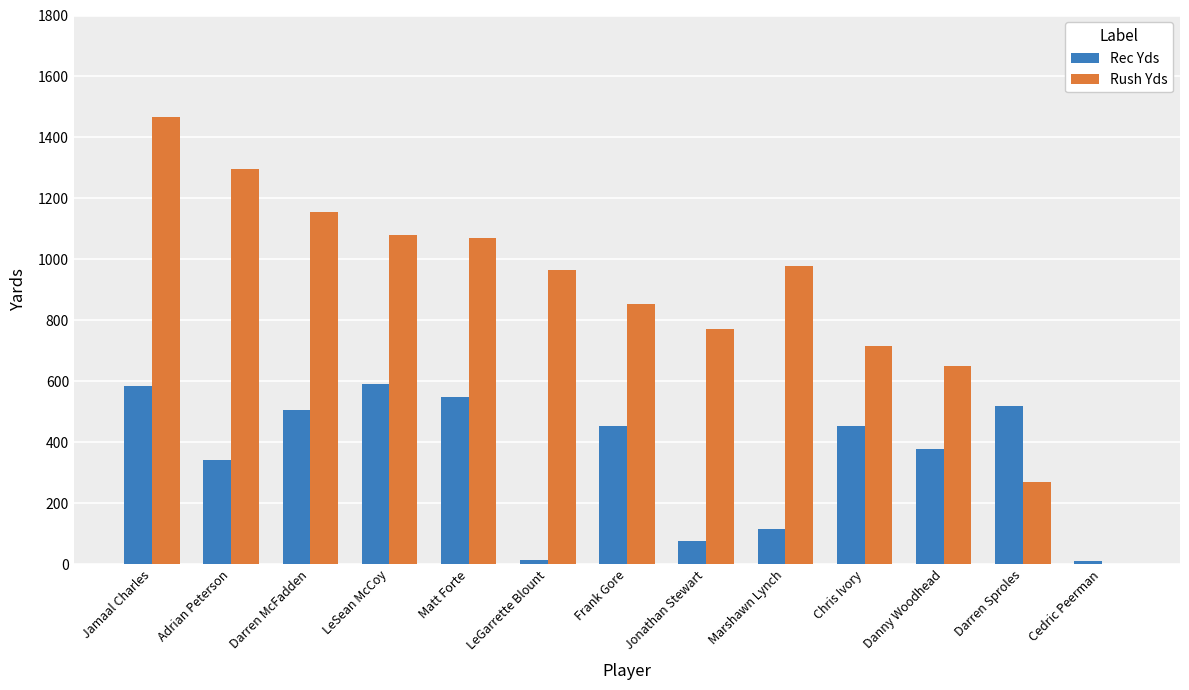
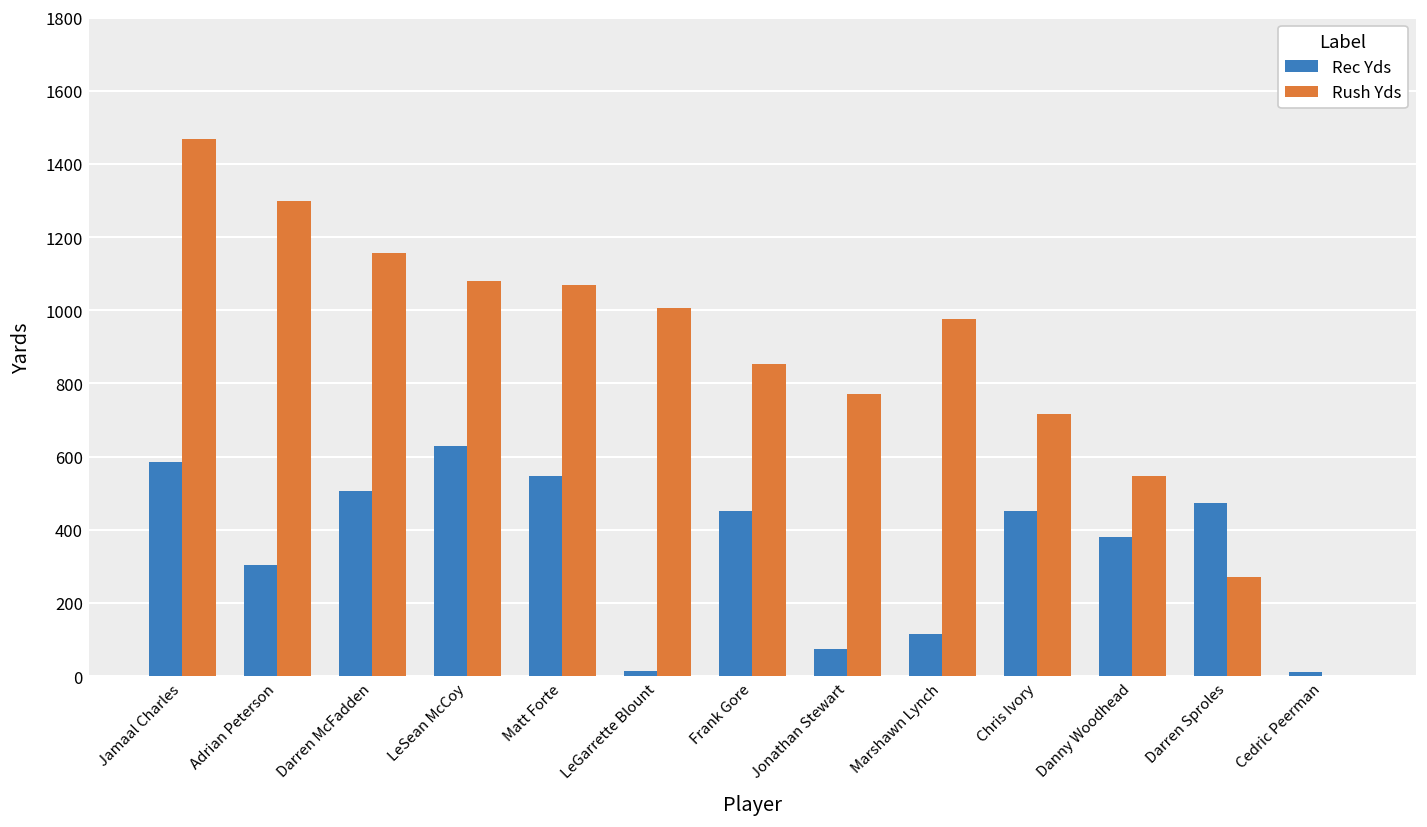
Rec Yds, Adrian Peterson: 340 -> 300
Rec Yds, LeSean McCoy: 590 -> 630
Rush Yds, LeGarrette Blount: 970 -> 1010
Rush Yds, Danny Woodhead: 650 -> 550
Rec Yds, Darren Sproles: 520 -> 470
